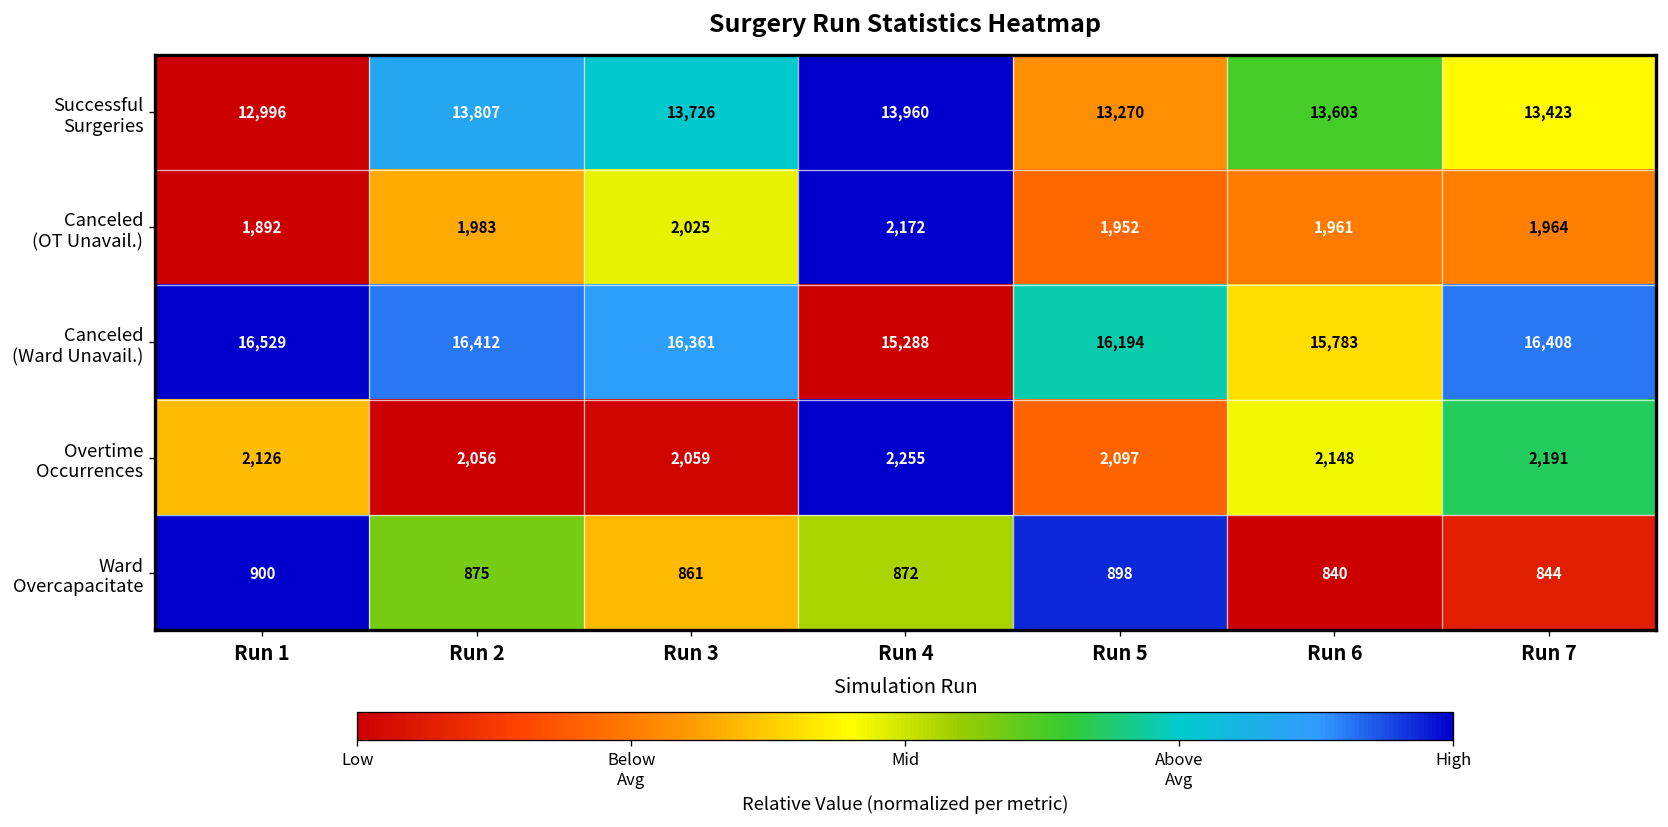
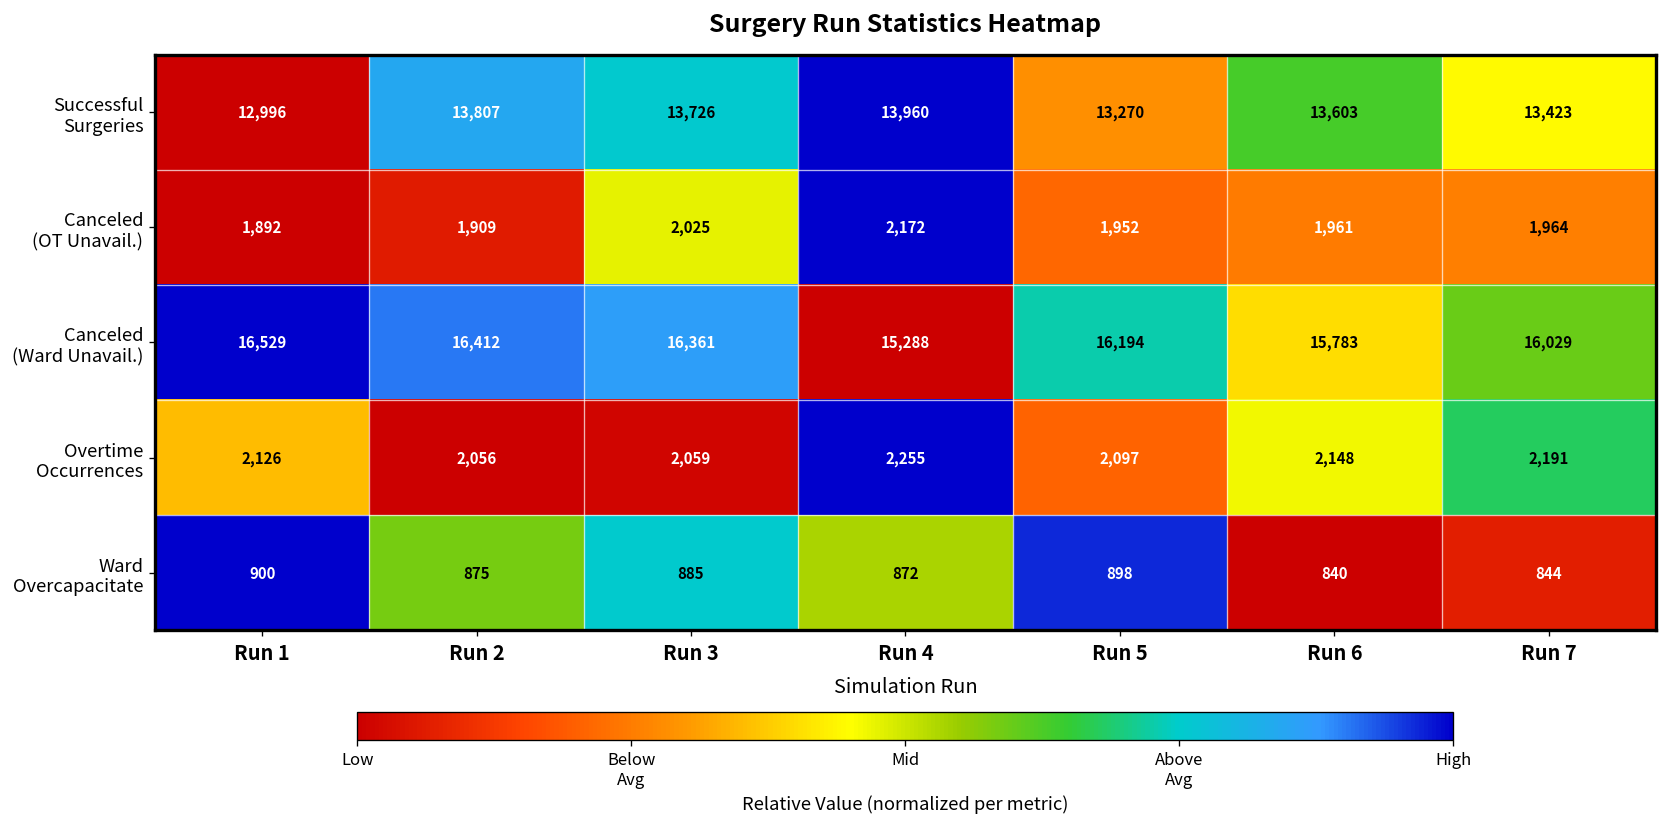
Canceled (OT Unavail.), Run 2: 1,983 -> 1,909
Canceled (Ward Unavail.), Run 7: 16,408 -> 16,029
Ward Overcapacitate, Run 3: 861 -> 885
